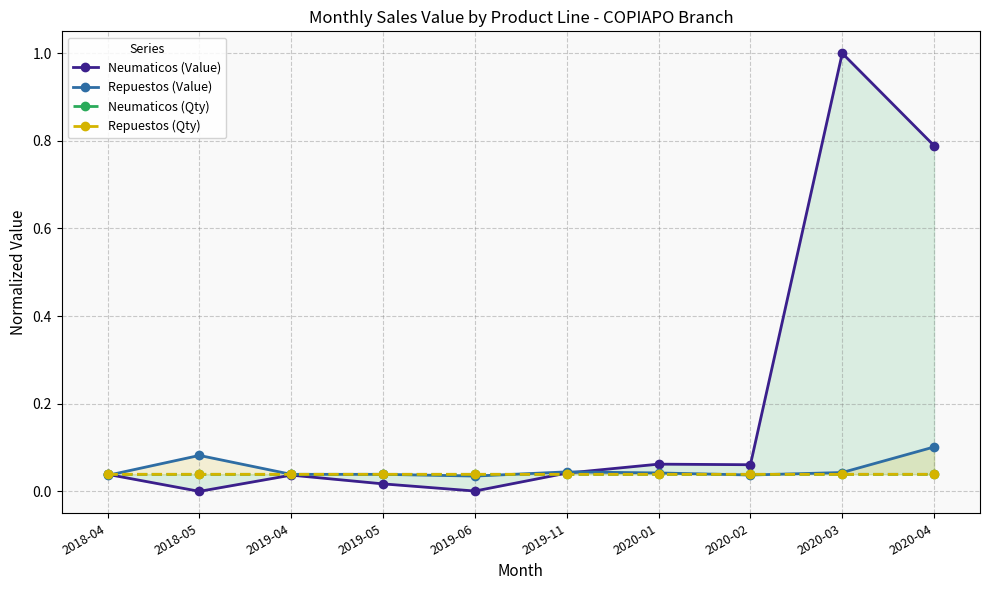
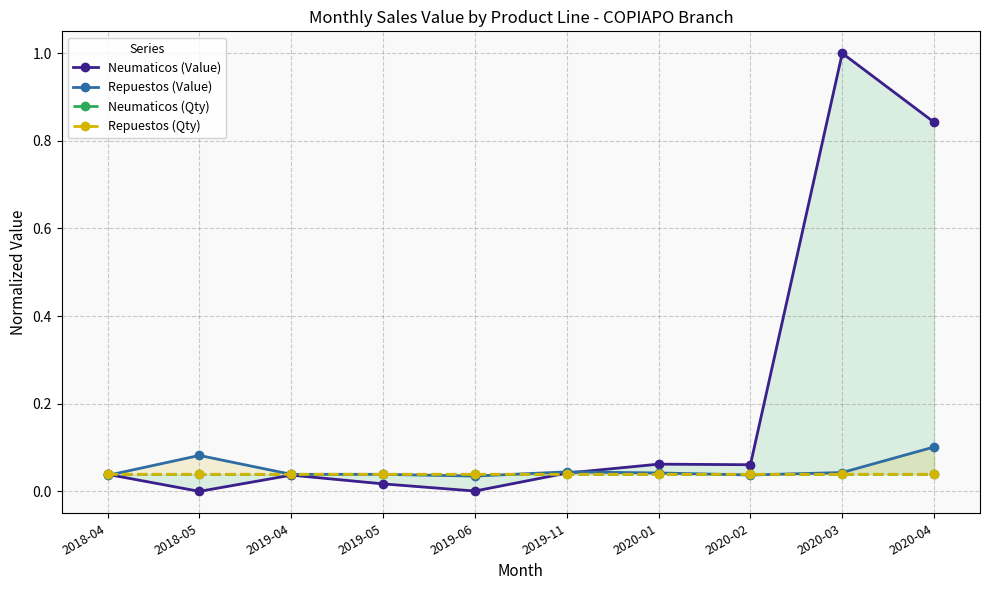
Neumaticos (Value), 2020-04: 0.79 -> 0.84
